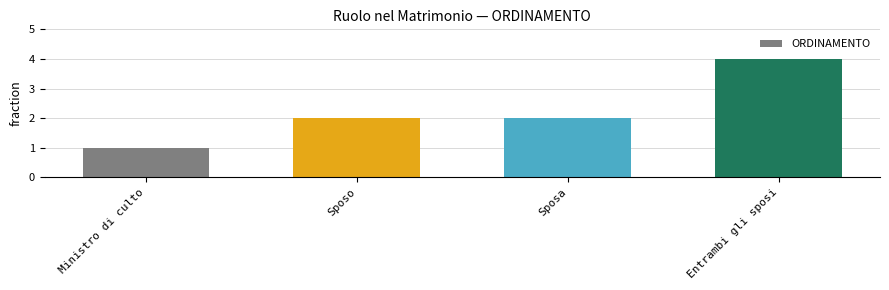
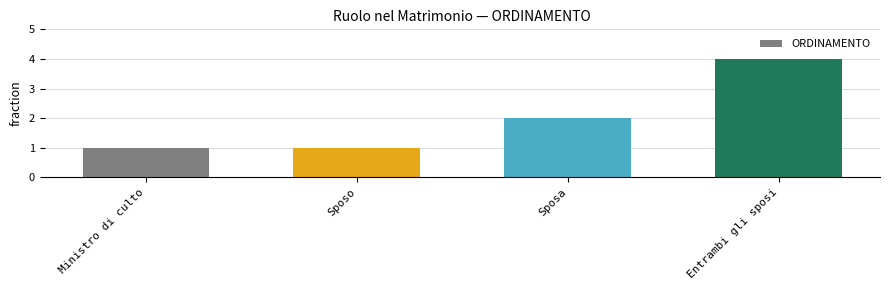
Sposo: 2 -> 1
